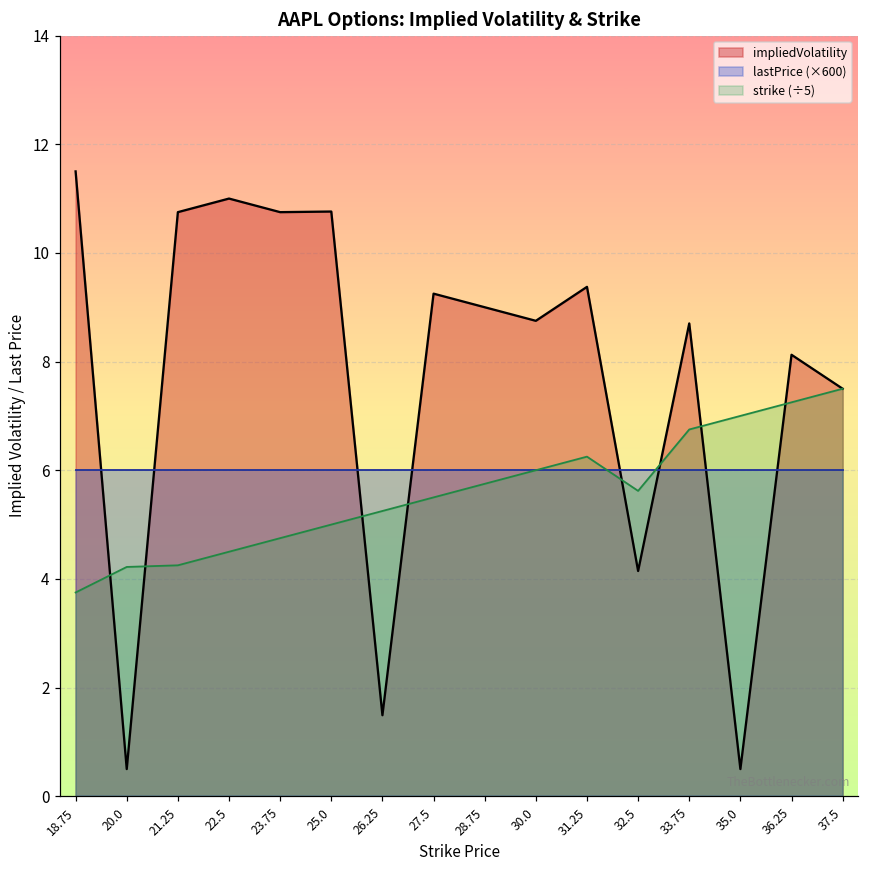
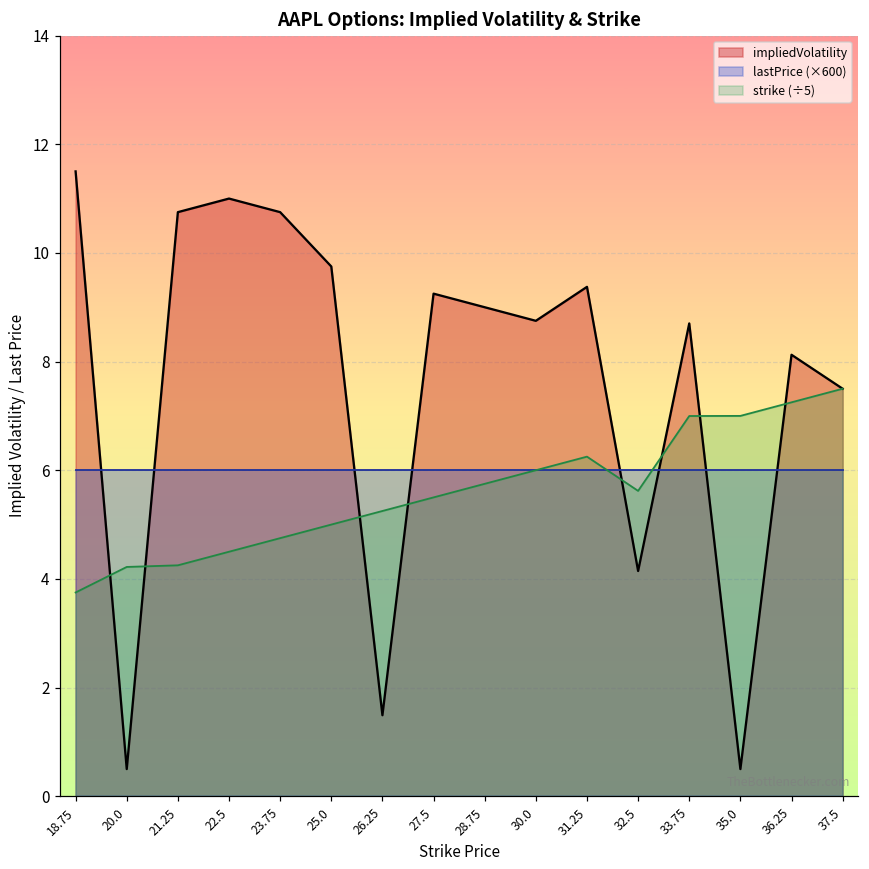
impliedVolatility, 25.0: 10.8 -> 9.8
strike (÷5), 33.75: 6.8 -> 7.0
